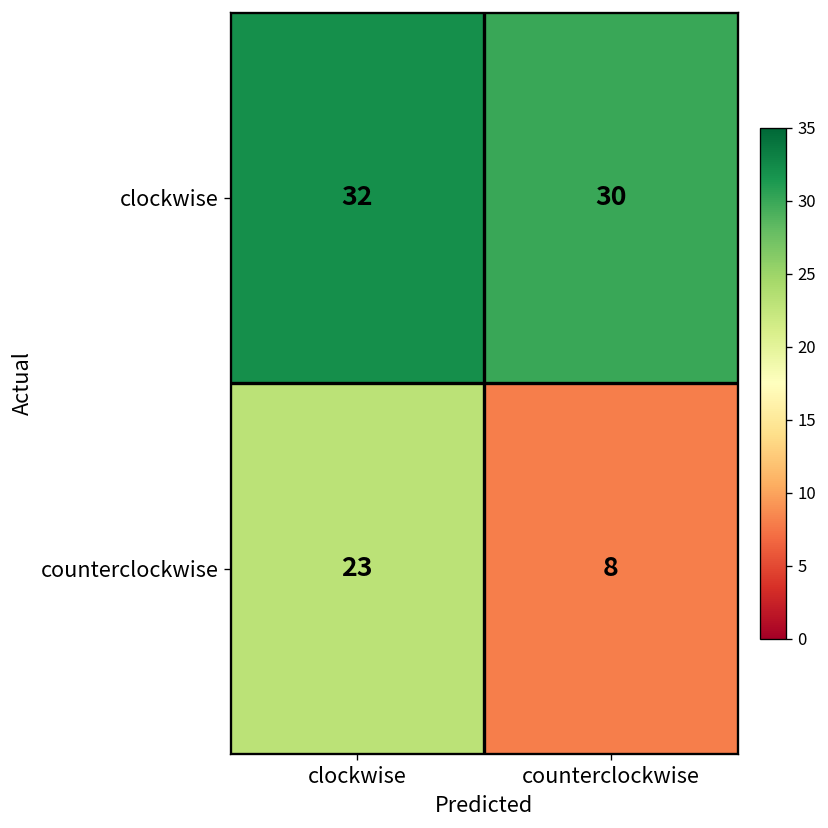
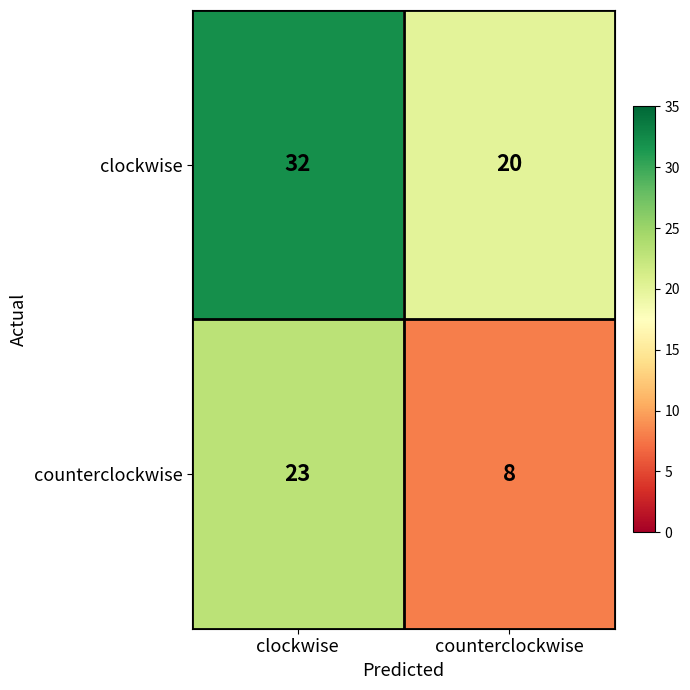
clockwise, counterclockwise: 30 -> 20
